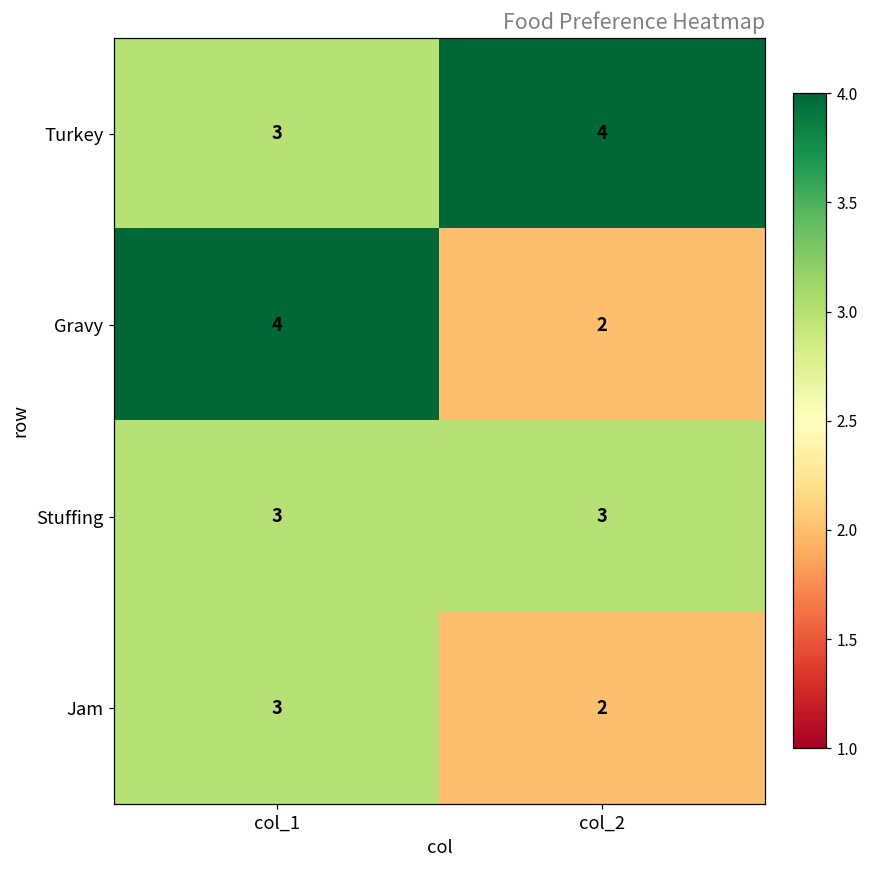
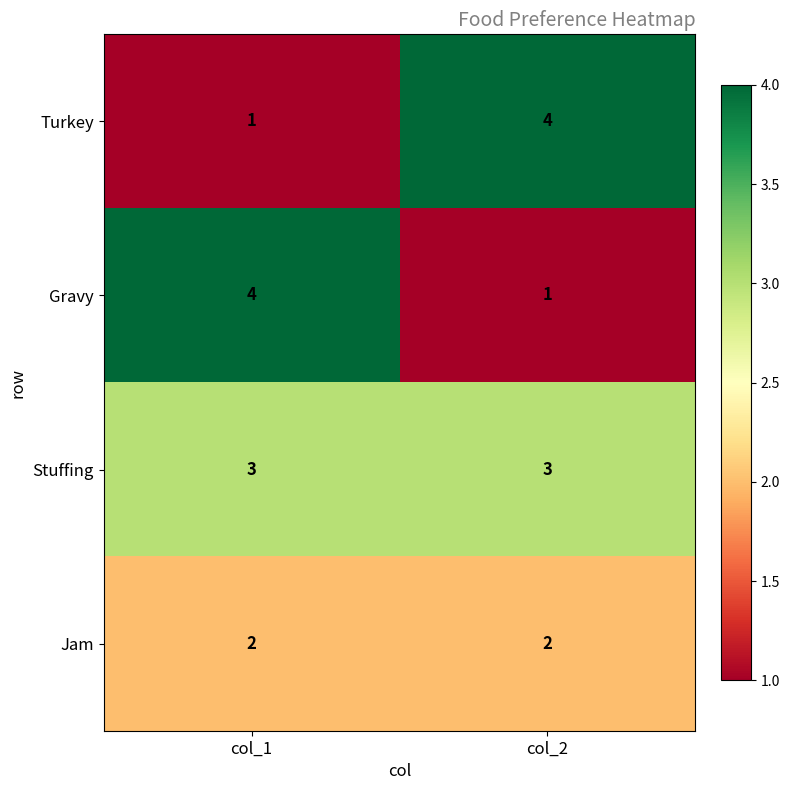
Turkey, col_1: 3 -> 1
Gravy, col_2: 2 -> 1
Jam, col_1: 3 -> 2
